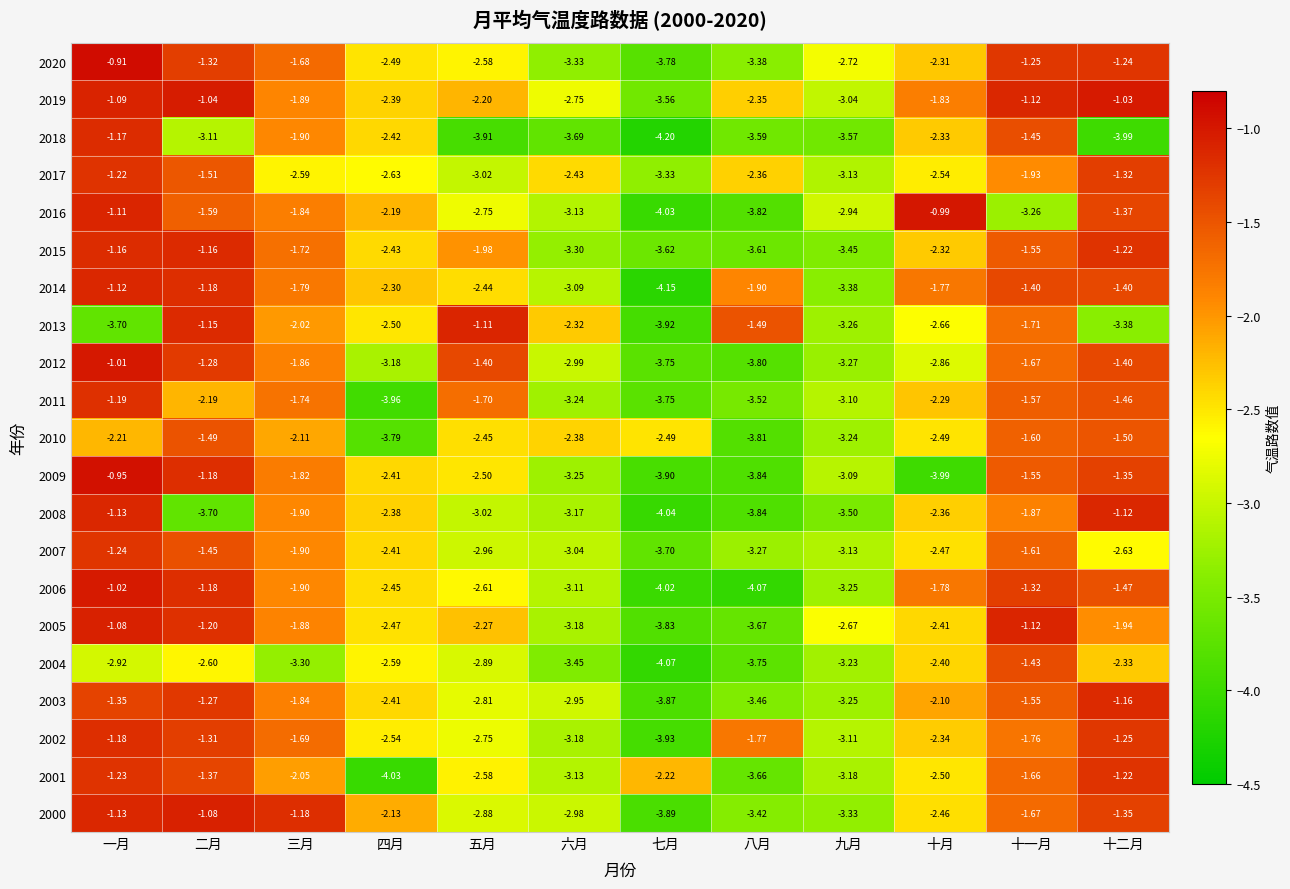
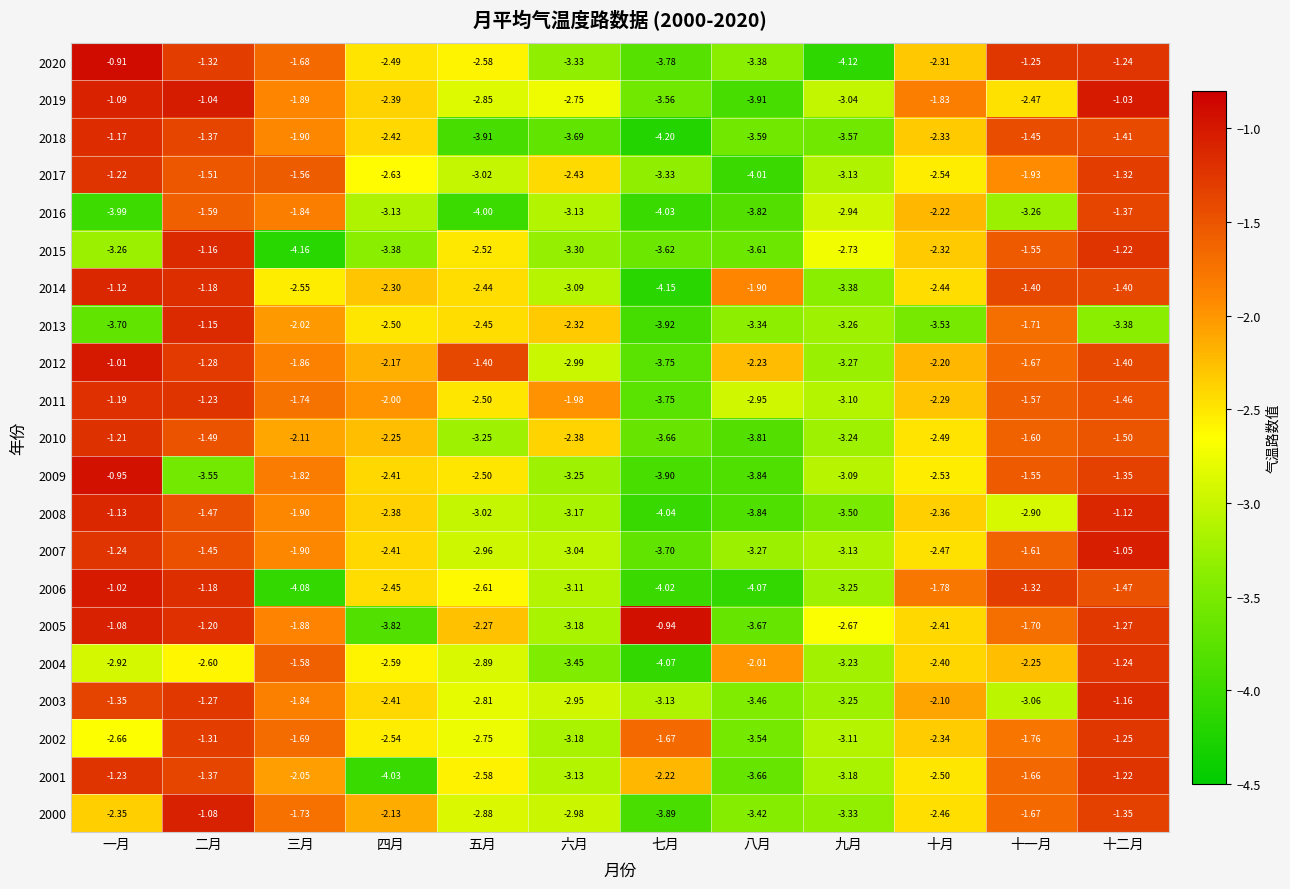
2020, 九月: -2.72 -> -4.12
2019, 五月: -2.20 -> -2.85
2019, 八月: -2.35 -> -3.91
2019, 十一月: -1.12 -> -2.47
2018, 二月: -3.11 -> -1.37
2018, 十二月: -3.99 -> -1.41
2017, 三月: -2.59 -> -1.56
2017, 八月: -2.36 -> -4.01
2016, 一月: -1.11 -> -3.99
2016, 四月: -2.19 -> -3.13
2016, 五月: -2.75 -> -4.00
2016, 十月: -0.99 -> -2.22
2015, 一月: -1.16 -> -3.26
2015, 三月: -1.72 -> -4.16
2015, 四月: -2.43 -> -3.38
2015, 五月: -1.98 -> -2.52
2015, 九月: -3.45 -> -2.73
2014, 三月: -1.79 -> -2.55
2014, 十月: -1.77 -> -2.44
2013, 五月: -1.11 -> -2.45
2013, 八月: -1.49 -> -3.34
2013, 十月: -2.66 -> -3.53
2012, 四月: -3.18 -> -2.17
2012, 八月: -3.80 -> -2.23
2012, 十月: -2.86 -> -2.20
2011, 二月: -2.19 -> -1.23
2011, 四月: -3.96 -> -2.00
2011, 五月: -1.70 -> -2.50
2011, 六月: -3.24 -> -1.98
2011, 八月: -3.52 -> -2.95
2010, 一月: -2.21 -> -1.21
2010, 四月: -3.79 -> -2.25
2010, 五月: -2.45 -> -3.25
2010, 七月: -2.49 -> -3.66
2009, 二月: -1.18 -> -3.55
2009, 十月: -3.99 -> -2.53
2008, 二月: -3.70 -> -1.47
2008, 十一月: -1.87 -> -2.90
2007, 十二月: -2.63 -> -1.05
2006, 三月: -1.90 -> -4.08
2005, 四月: -2.47 -> -3.82
2005, 七月: -3.83 -> -0.94
2005, 十一月: -1.12 -> -1.70
2005, 十二月: -1.94 -> -1.27
2004, 三月: -3.30 -> -1.58
2004, 八月: -3.75 -> -2.01
2004, 十一月: -1.43 -> -2.25
2004, 十二月: -2.33 -> -1.24
2003, 七月: -3.87 -> -3.13
2003, 十一月: -1.55 -> -3.06
2002, 一月: -1.18 -> -2.66
2002, 七月: -3.93 -> -1.67
2002, 八月: -1.77 -> -3.54
2000, 一月: -1.13 -> -2.35
2000, 三月: -1.18 -> -1.73
